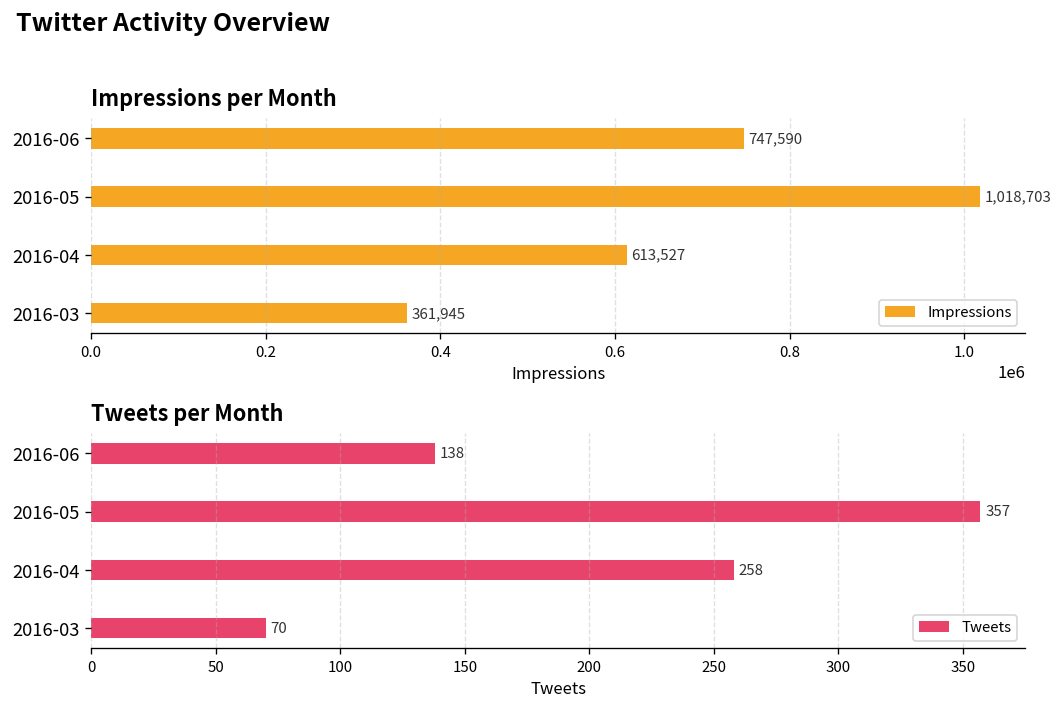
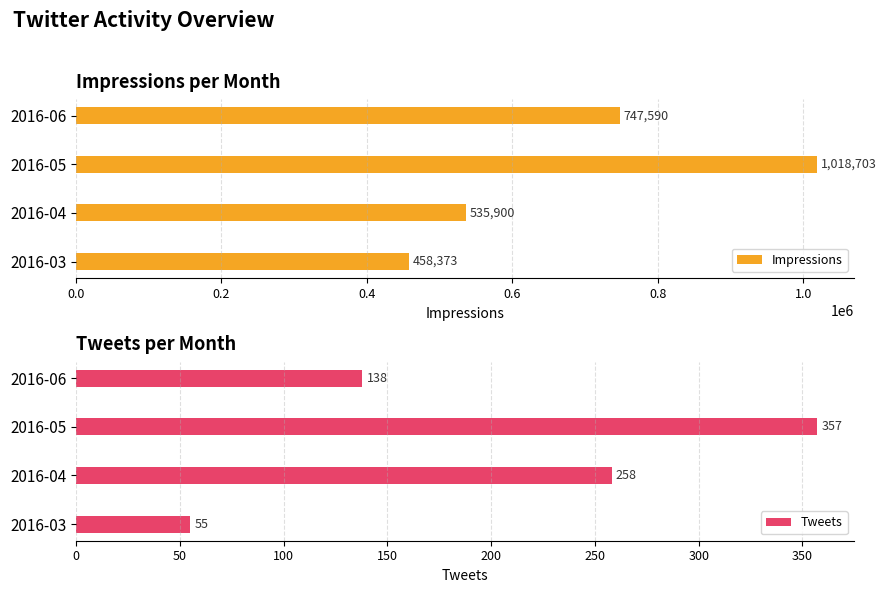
Impressions per Month, 2016-04: 613,527 -> 535,900
Impressions per Month, 2016-03: 361,945 -> 458,373
Tweets per Month, 2016-03: 70 -> 55
